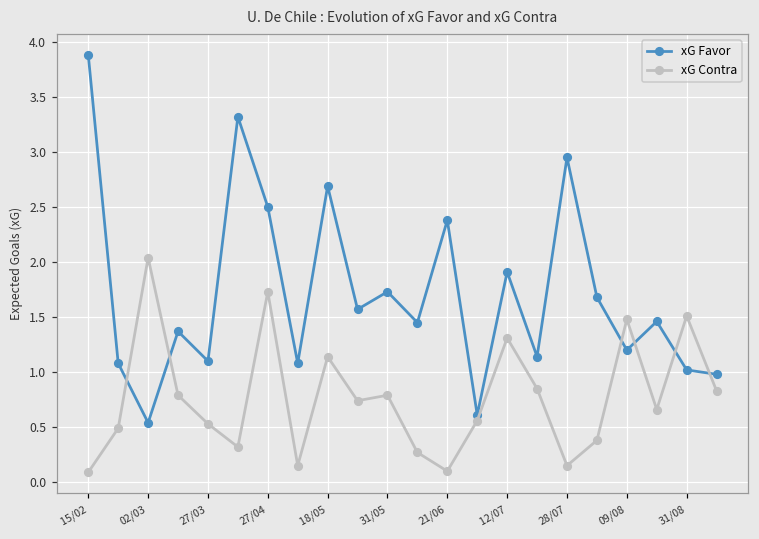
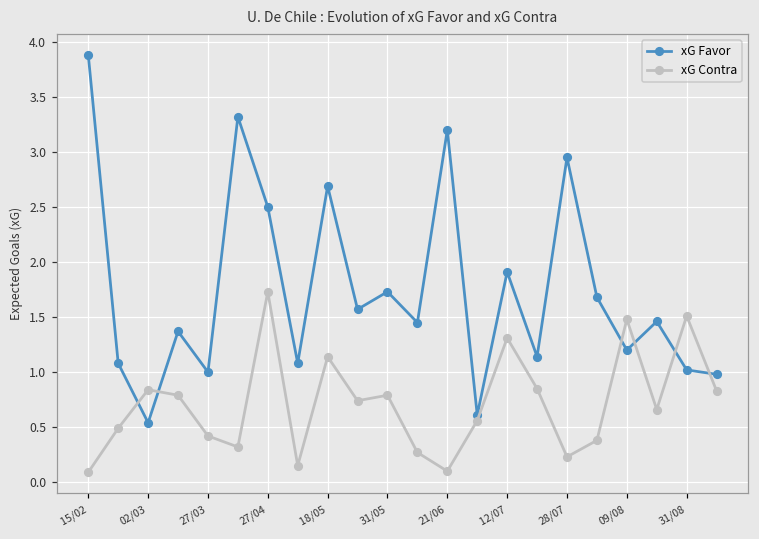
xG Contra, 02/03: 2.04 -> 0.84
xG Favor, 27/03: 1.1 -> 1.0
xG Contra, 27/03: 0.53 -> 0.42
xG Favor, 21/06: 2.38 -> 3.20
xG Contra, 28/07: 0.15 -> 0.23
